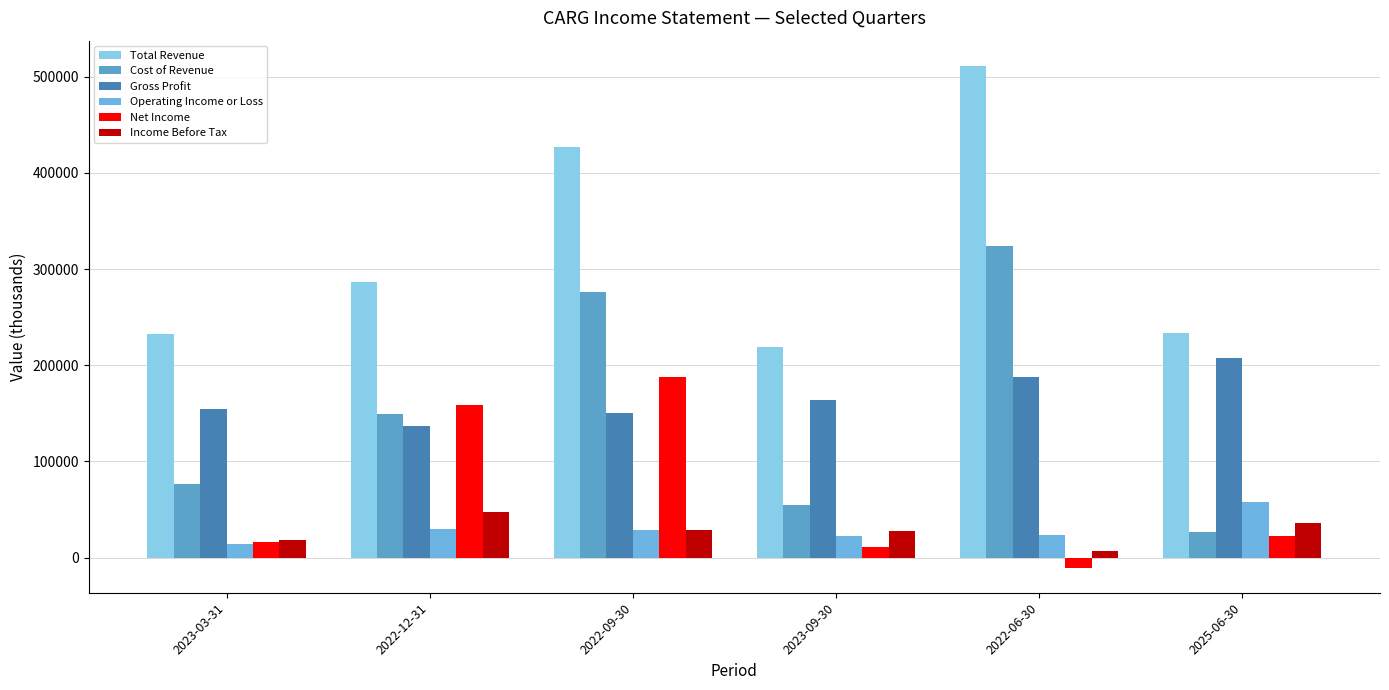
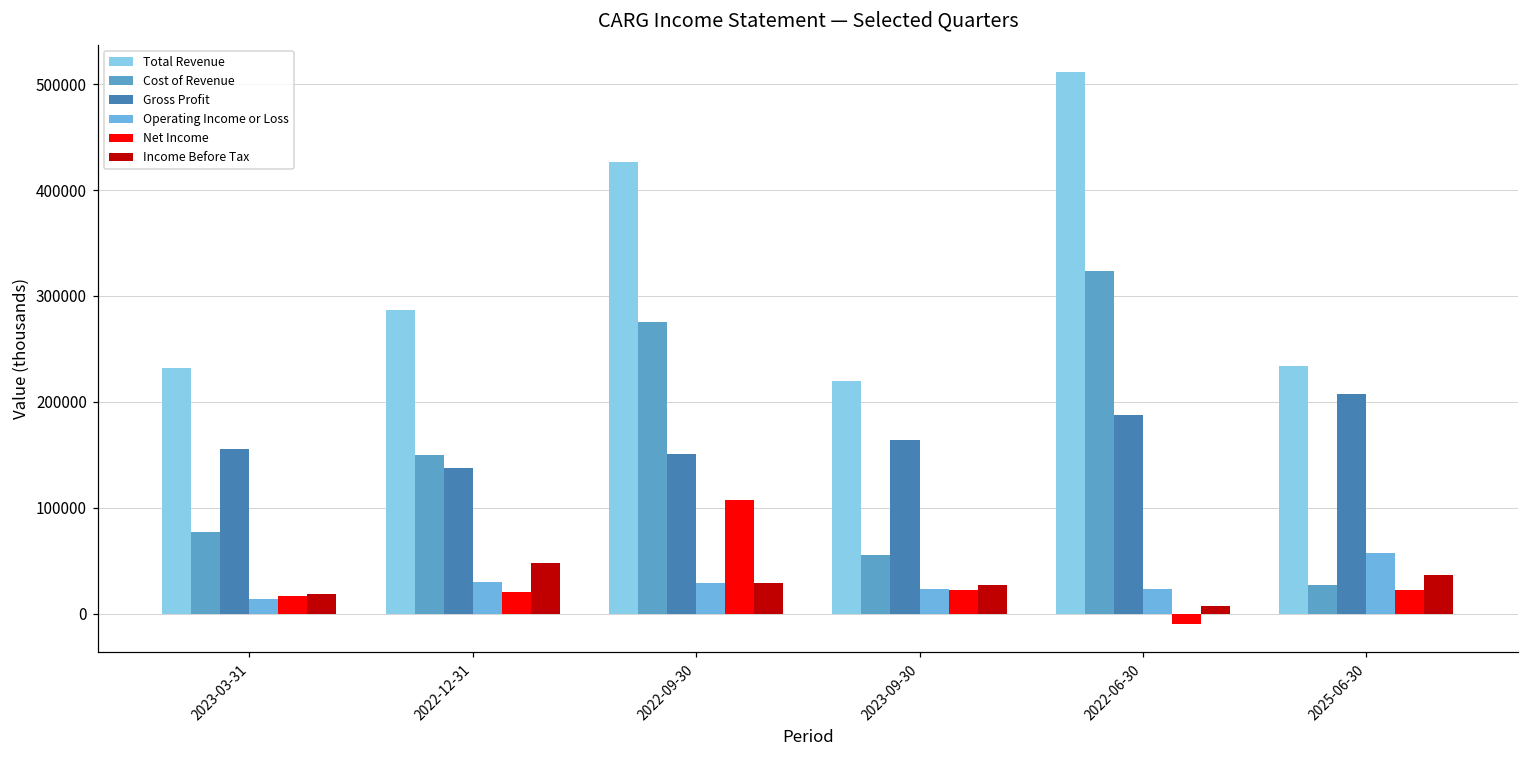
Net Income, 2022-12-31: 160000 -> 20000
Net Income, 2022-09-30: 190000 -> 110000
Net Income, 2023-09-30: 10000 -> 20000
